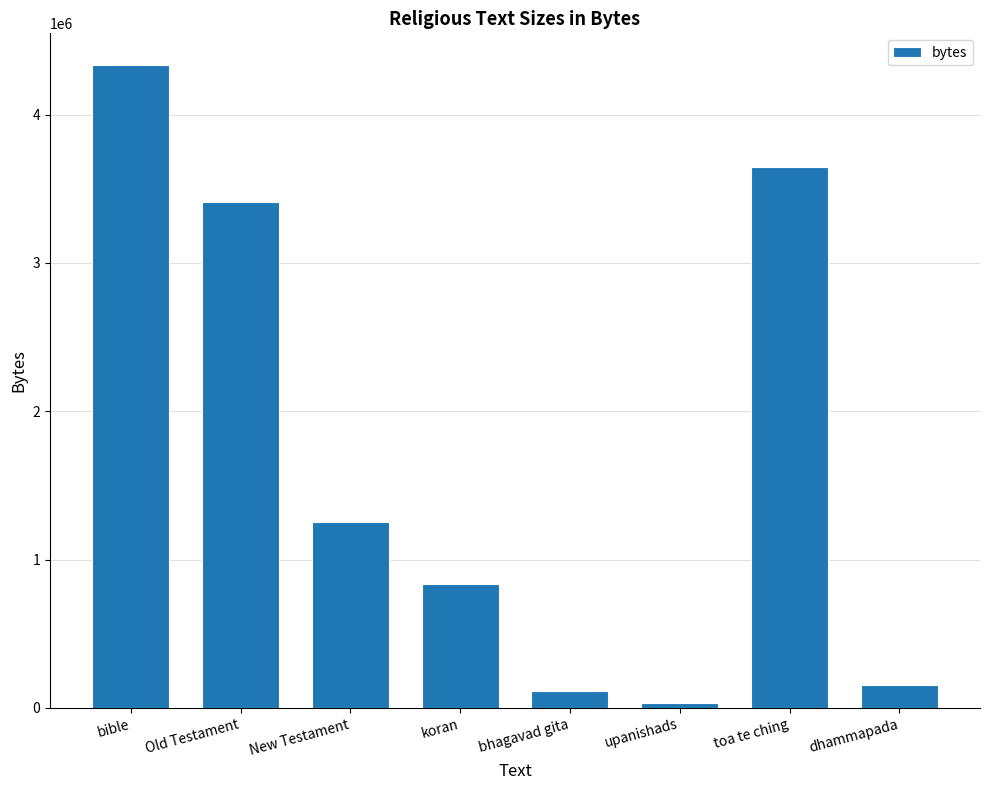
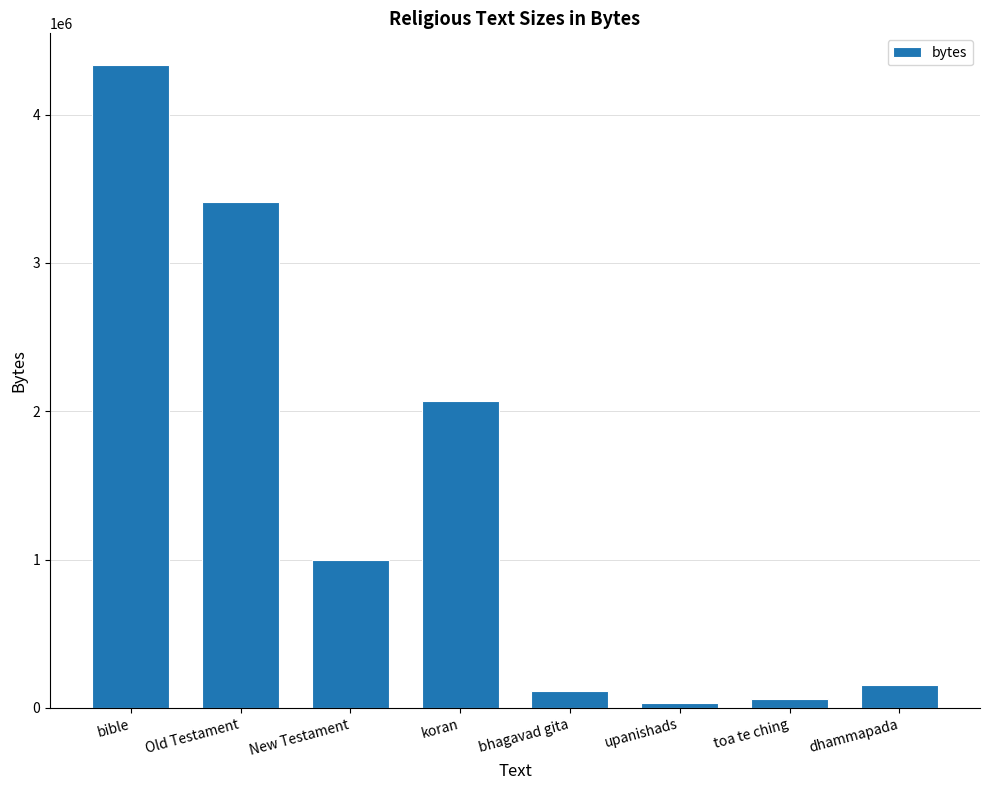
New Testament: 1250000 -> 1000000
koran: 840000 -> 2070000
toa te ching: 3650000 -> 60000
